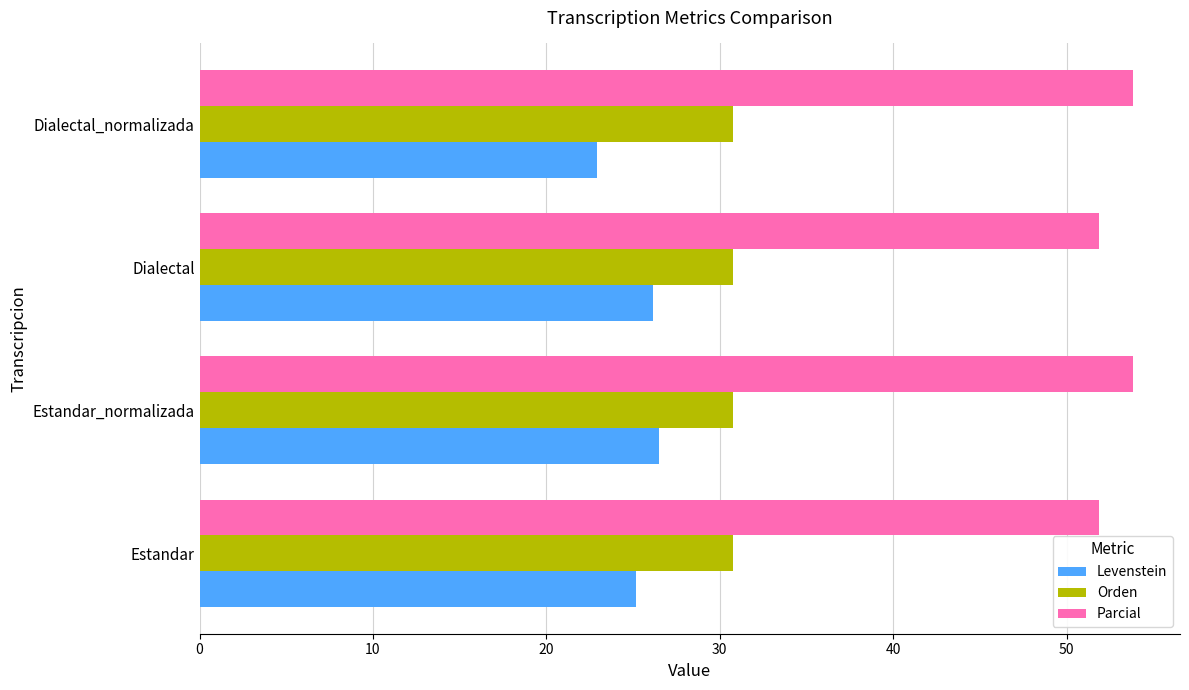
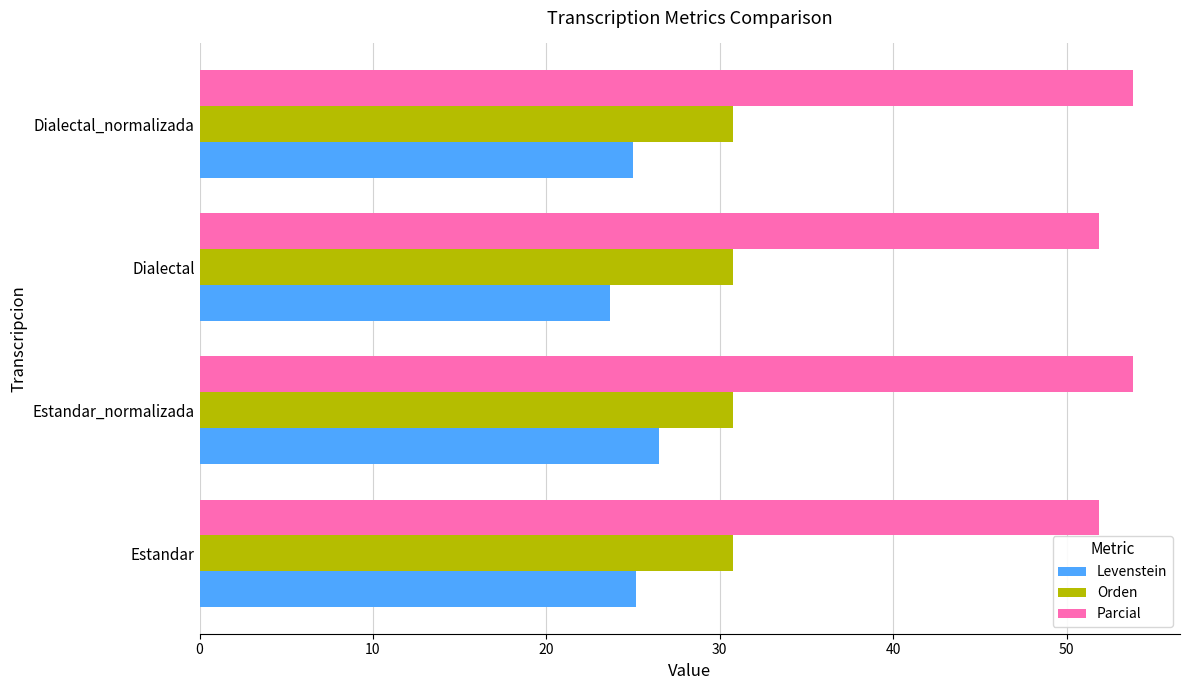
Levenstein, Dialectal_normalizada: 22.9 -> 25.0
Levenstein, Dialectal: 26.1 -> 23.7
